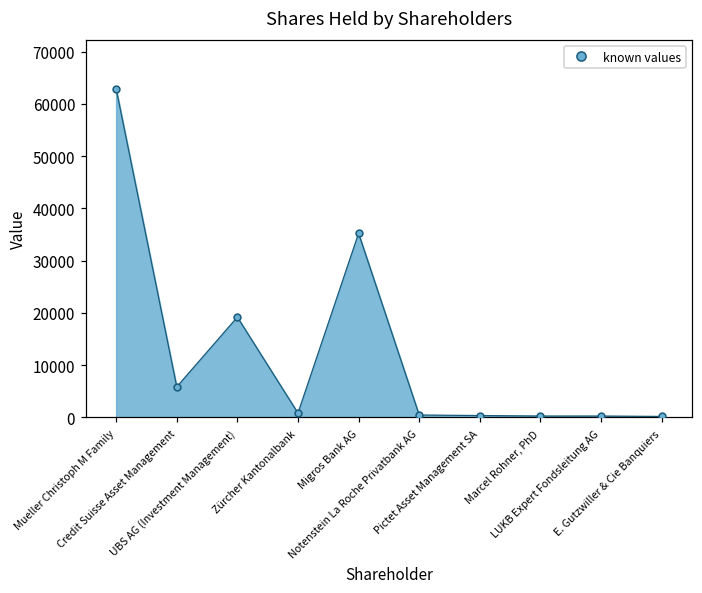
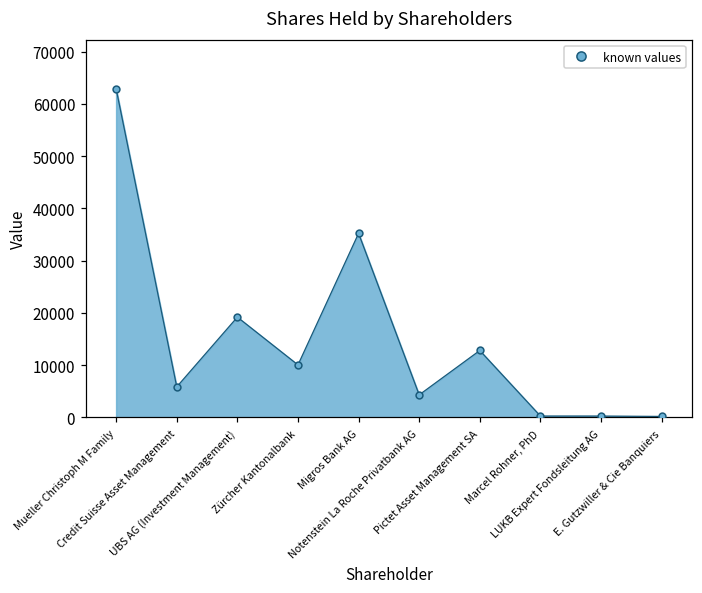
Zürcher Kantonalbank: 1000 -> 10000
Notenstein La Roche Privatbank AG: 0 -> 4000
Pictet Asset Management SA: 0 -> 13000
